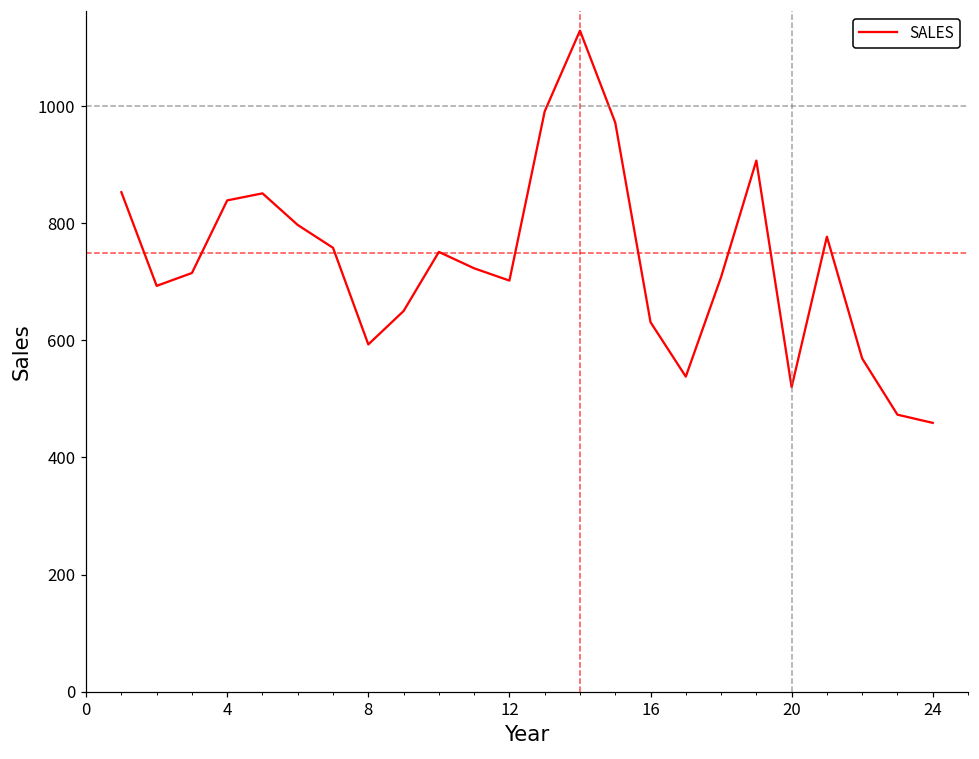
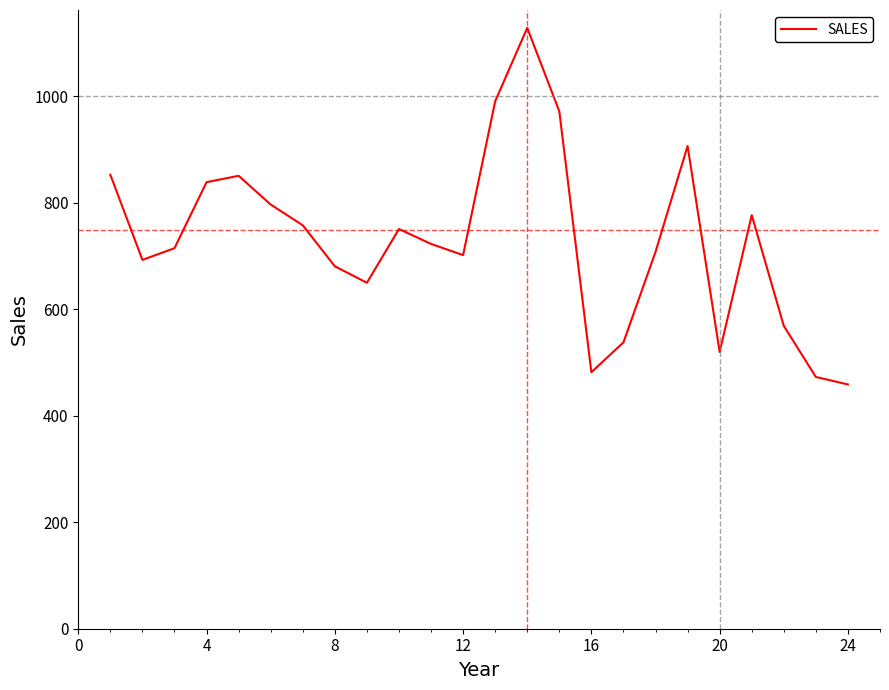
8: 590 -> 680
16: 630 -> 480
